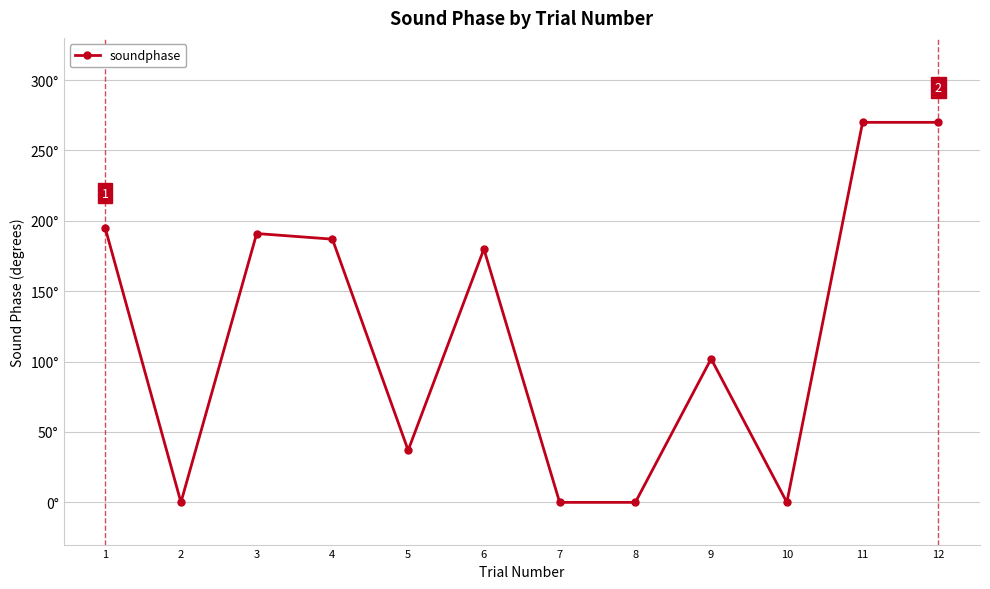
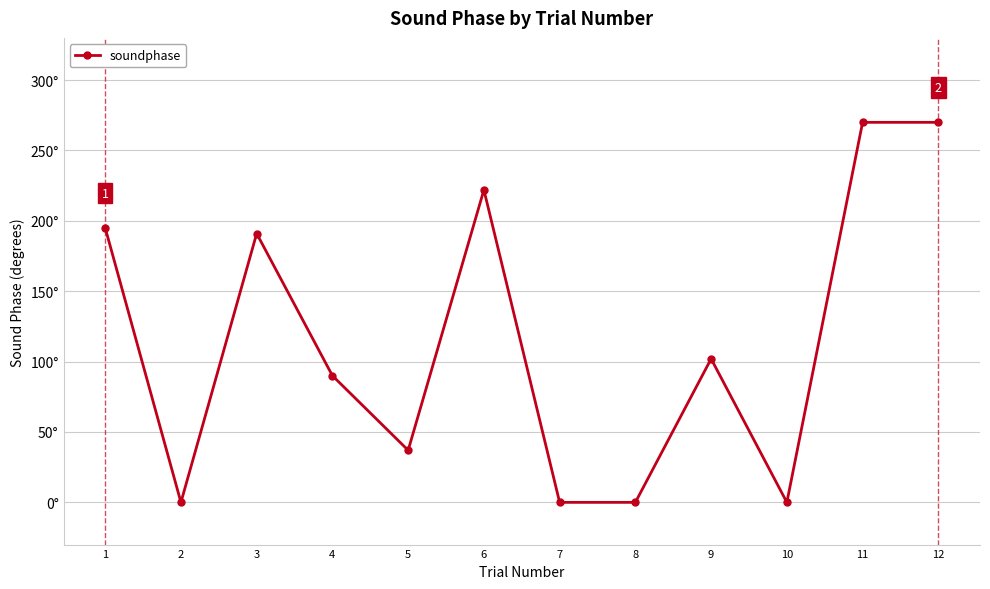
4: 187° -> 90°
6: 180° -> 222°
